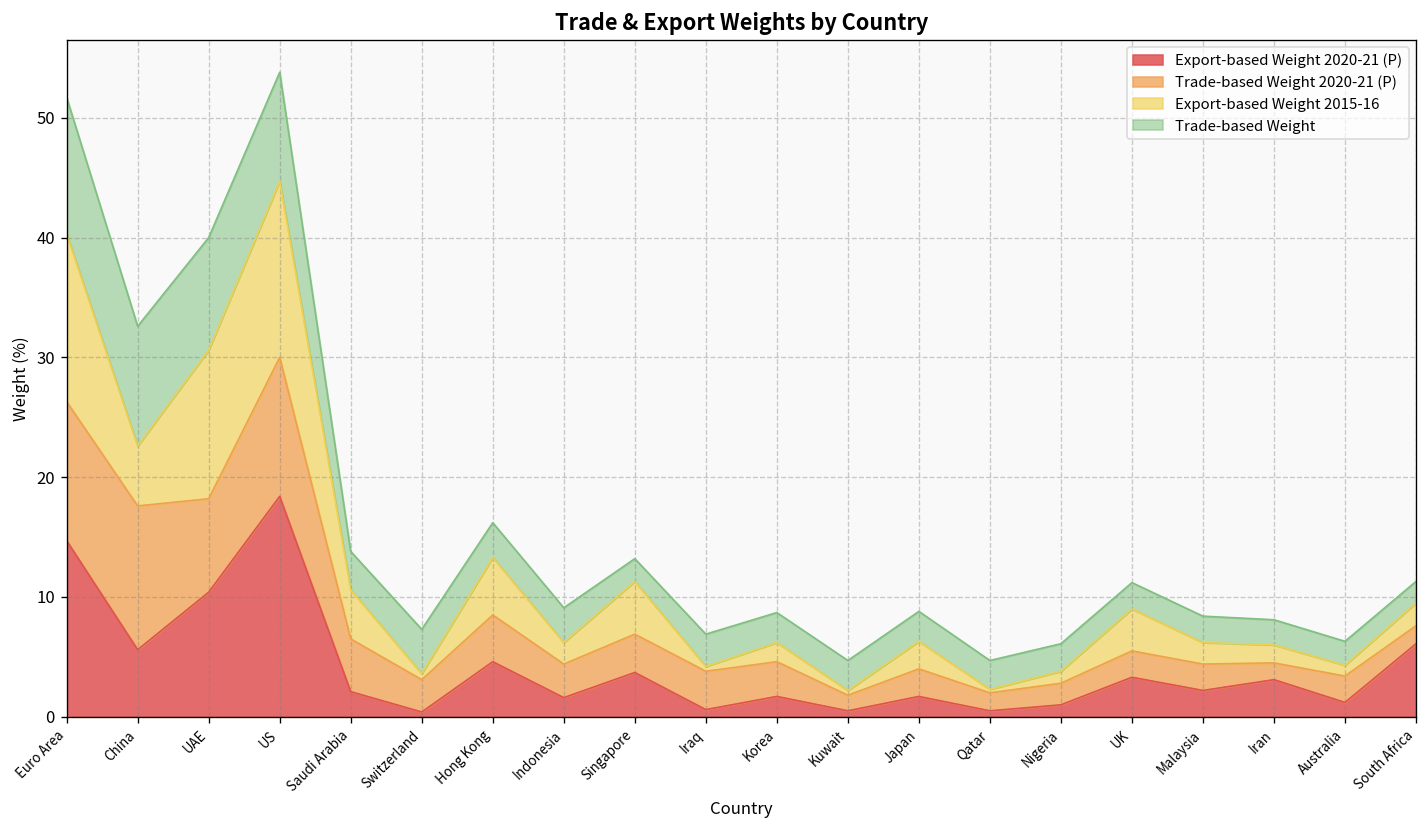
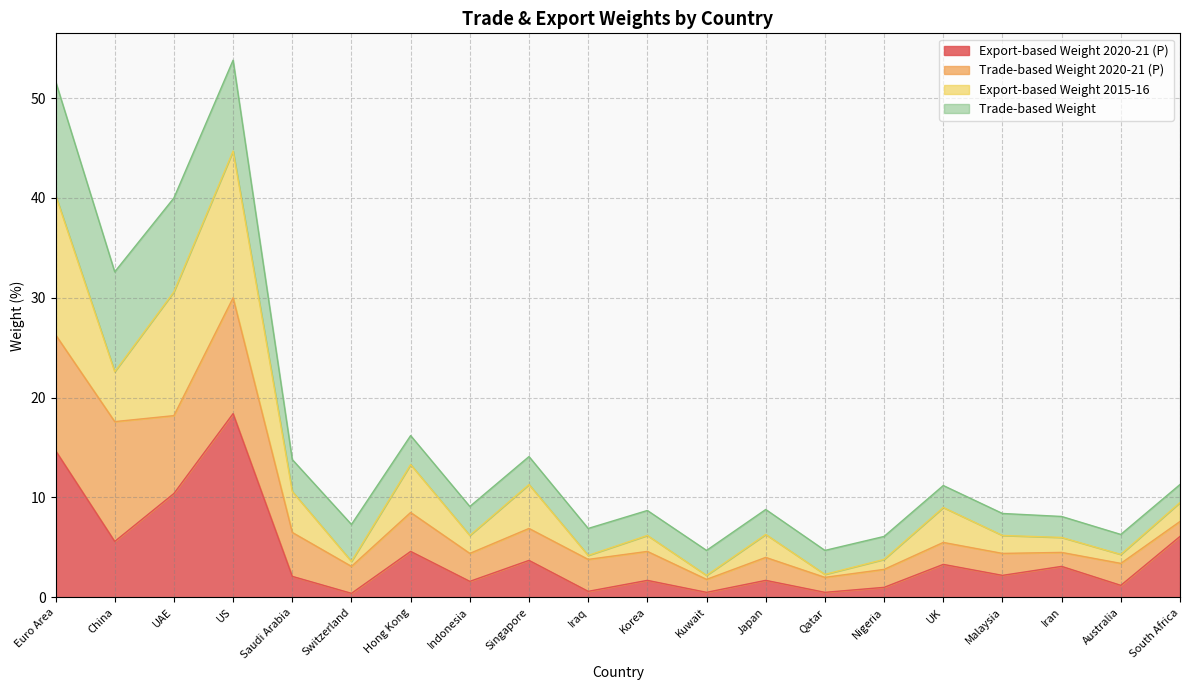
Trade-based Weight, Singapore: 2 -> 3
